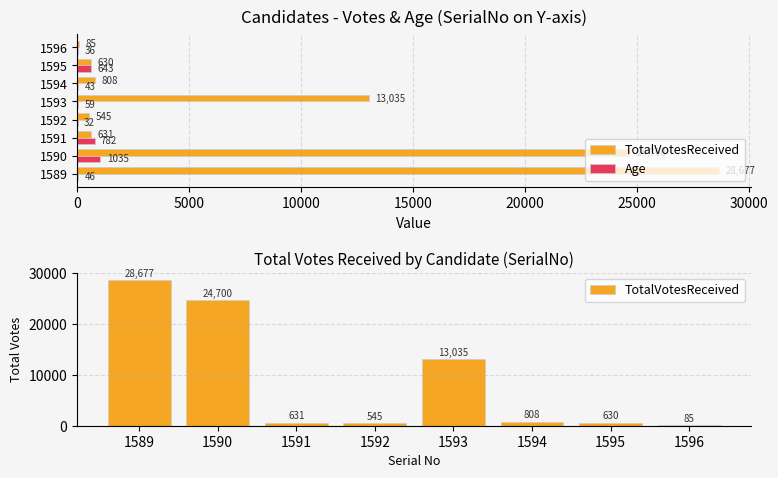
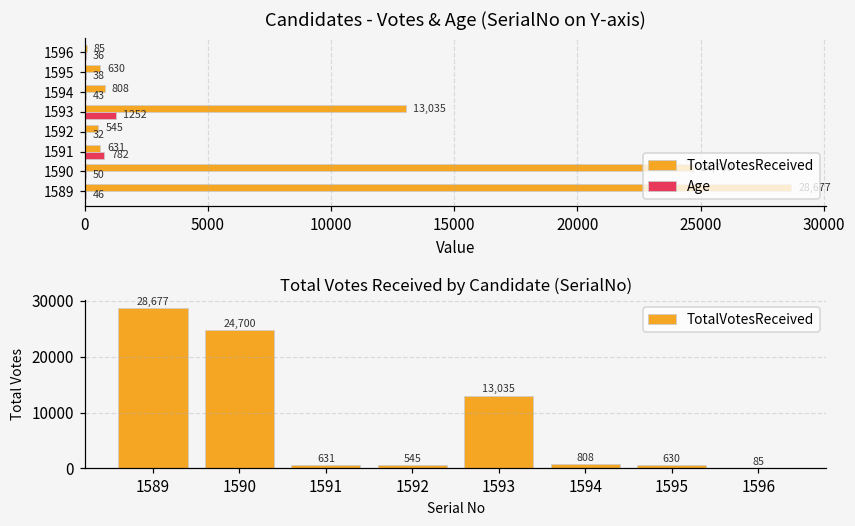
Candidates - Votes & Age (SerialNo on Y-axis), Age, 1595: 643 -> 38
Candidates - Votes & Age (SerialNo on Y-axis), Age, 1593: 59 -> 1252
Candidates - Votes & Age (SerialNo on Y-axis), Age, 1590: 1035 -> 50
